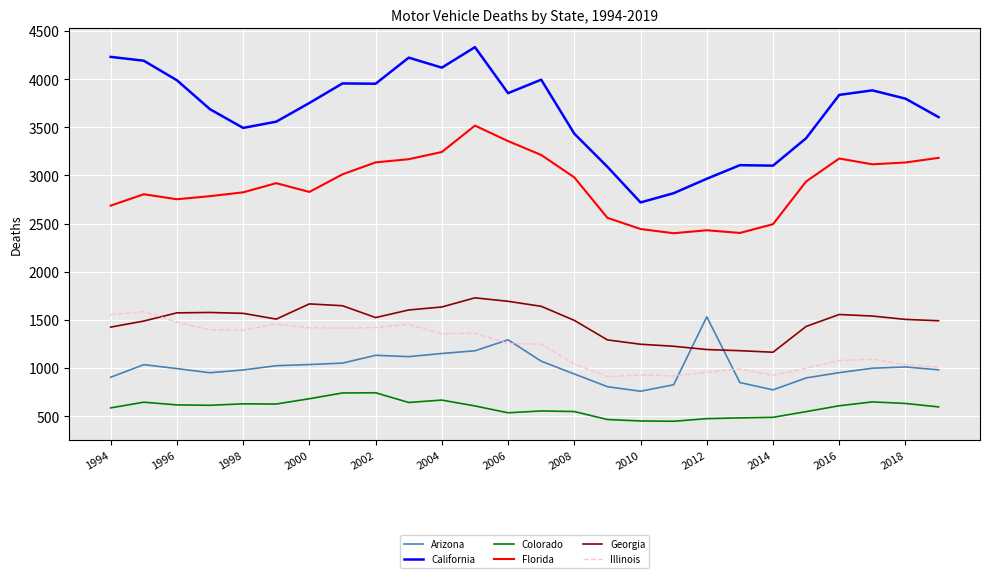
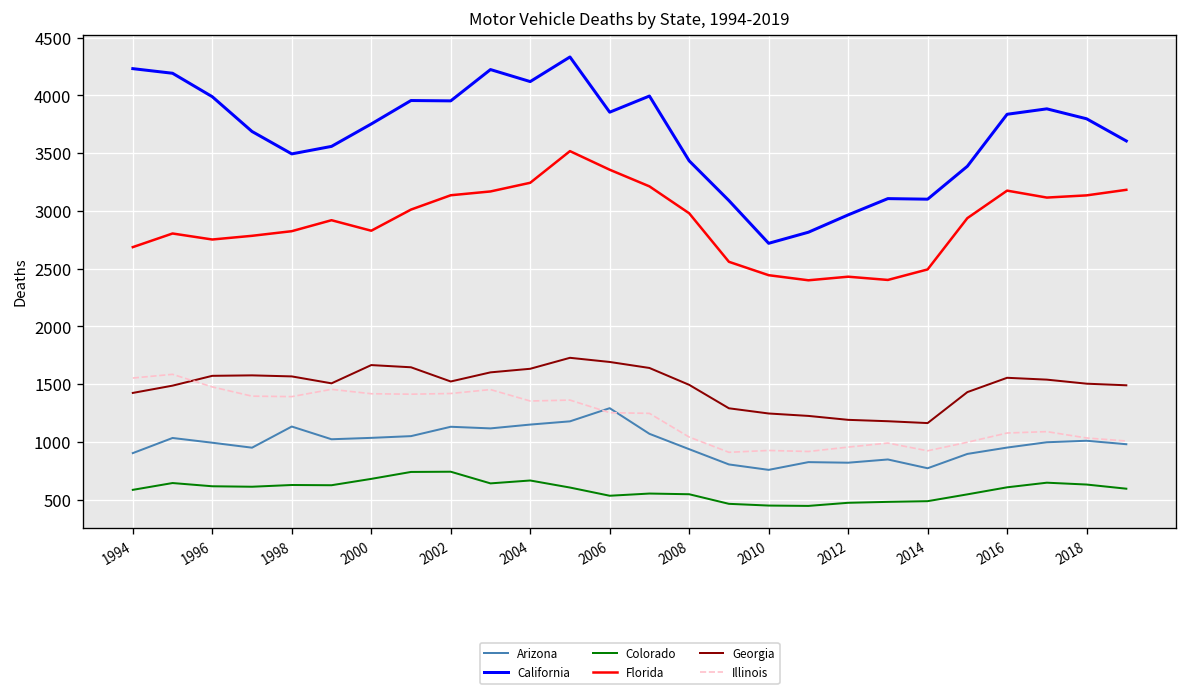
Arizona, 1998: 1000 -> 1100
Arizona, 2012: 1500 -> 800
